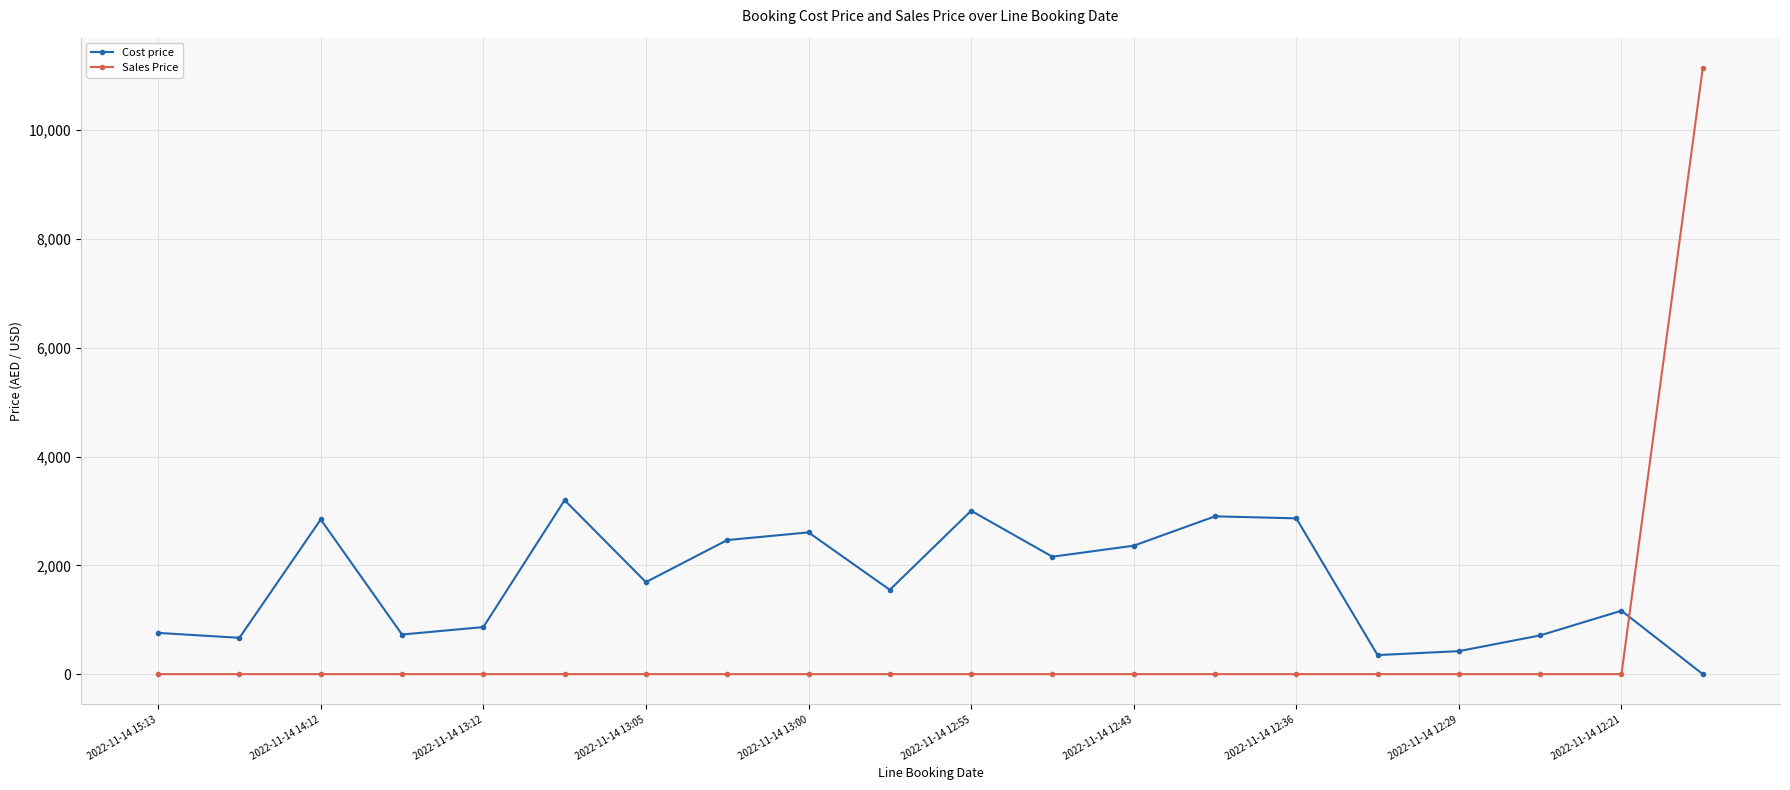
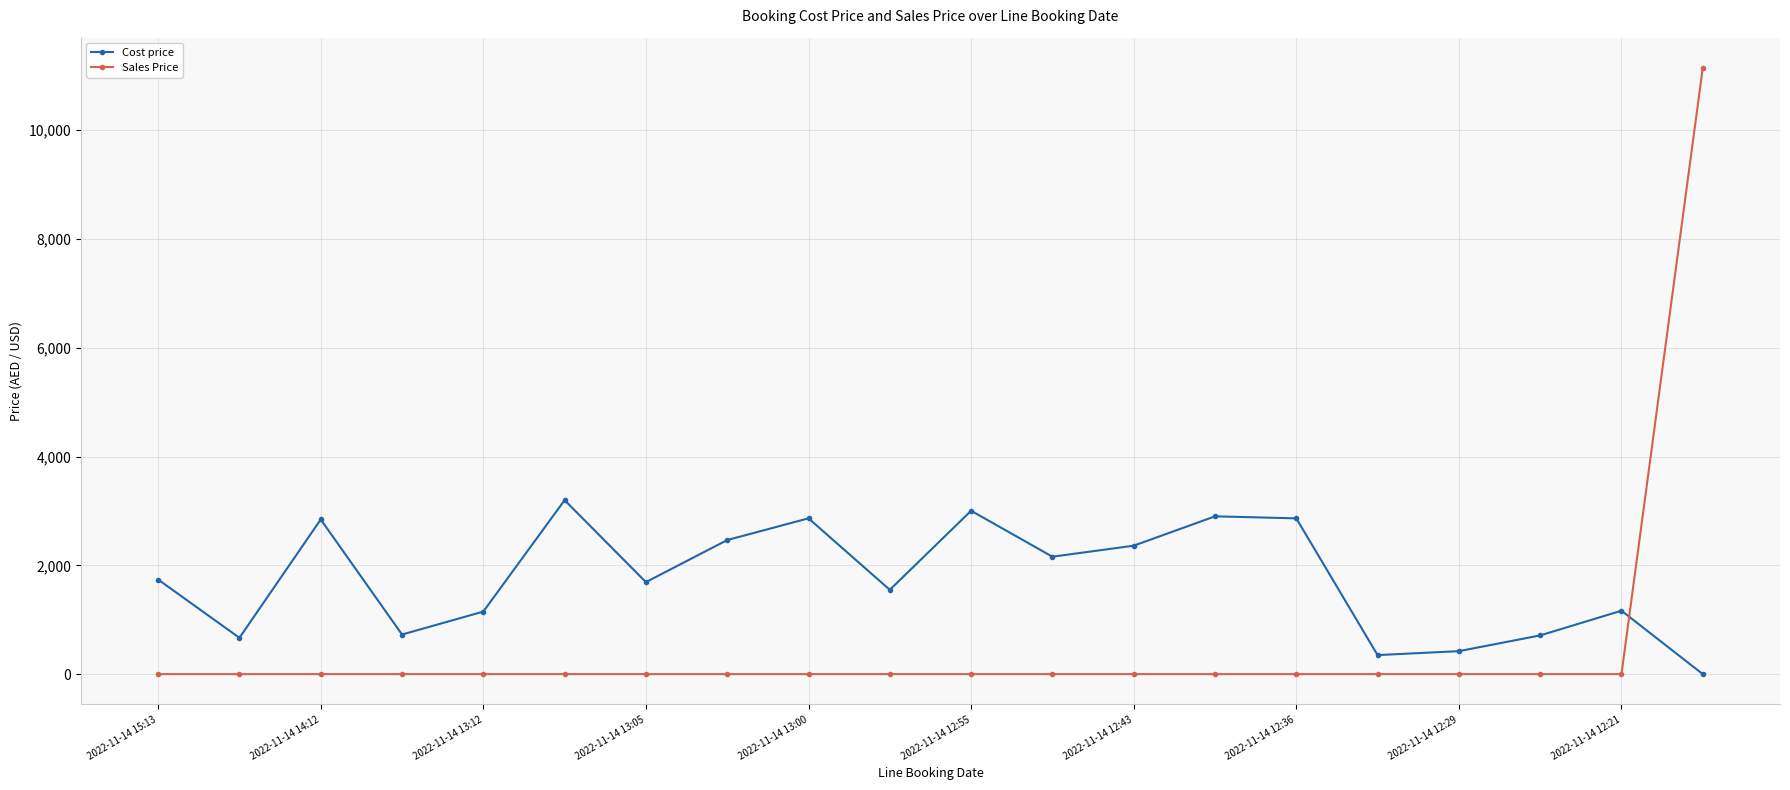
Cost price, 2022-11-14 15:13: 800 -> 1,700
Cost price, 2022-11-14 13:12: 900 -> 1,200
Cost price, 2022-11-14 13:00: 2,600 -> 2,900
